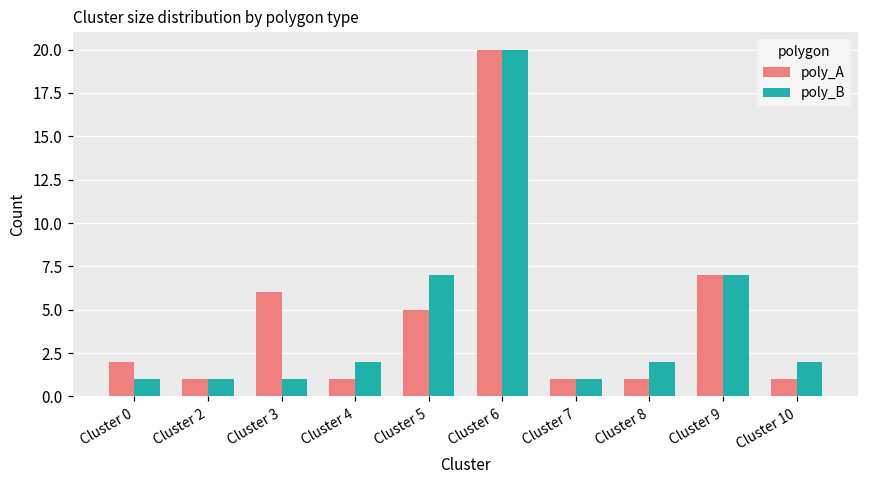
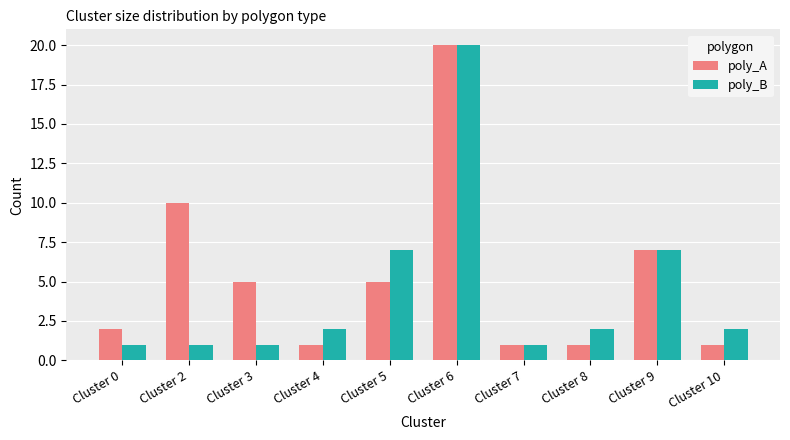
poly_A, Cluster 2: 1 -> 10
poly_A, Cluster 3: 6 -> 5
